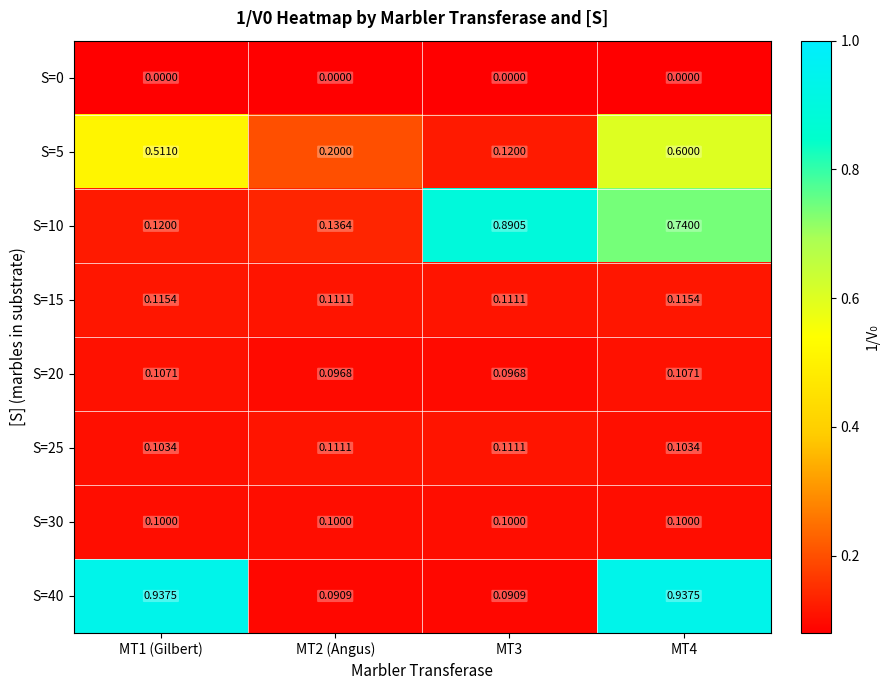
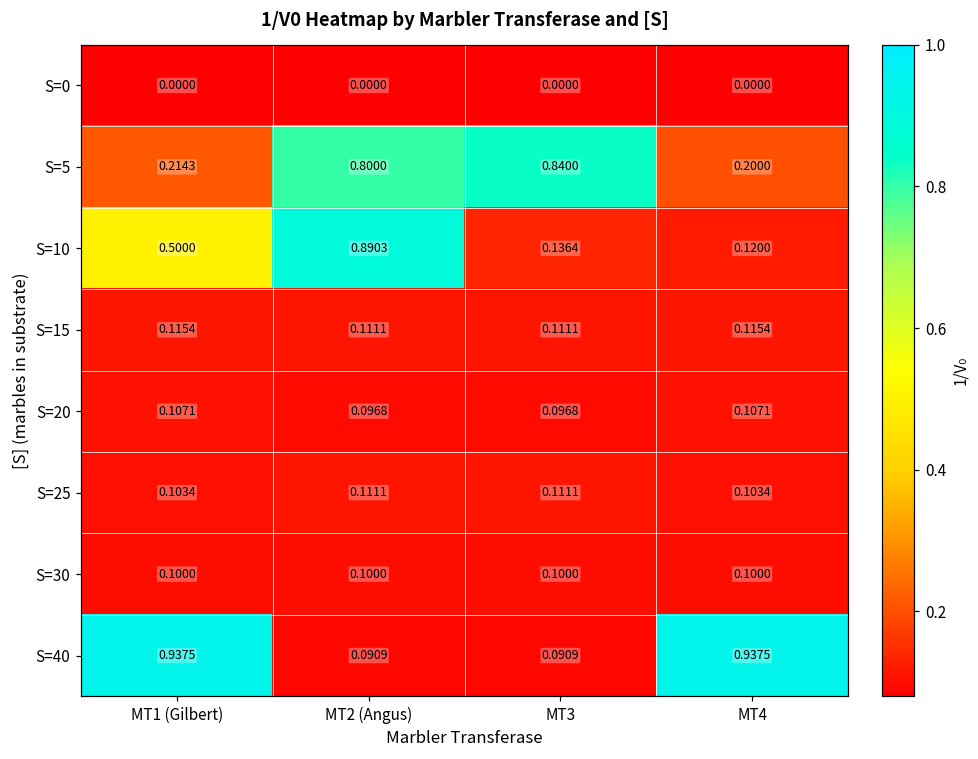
S=5, MT1 (Gilbert): 0.5110 -> 0.2143
S=5, MT2 (Angus): 0.2000 -> 0.8000
S=5, MT3: 0.1200 -> 0.8400
S=5, MT4: 0.6000 -> 0.2000
S=10, MT1 (Gilbert): 0.1200 -> 0.5000
S=10, MT2 (Angus): 0.1364 -> 0.8903
S=10, MT3: 0.8905 -> 0.1364
S=10, MT4: 0.7400 -> 0.1200
